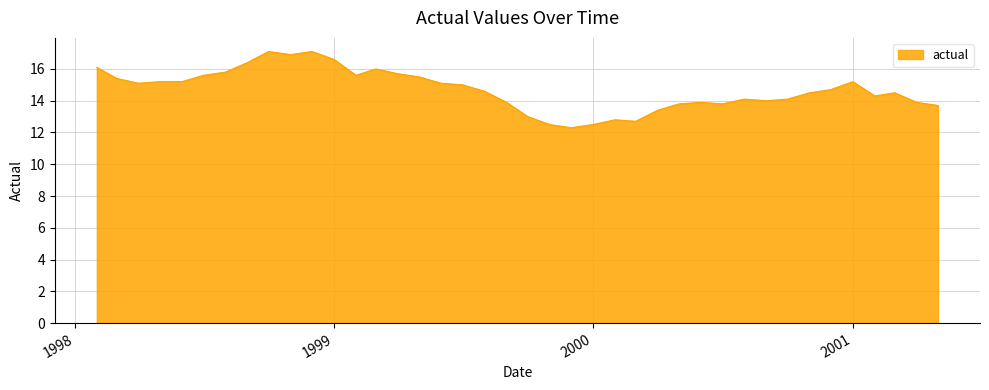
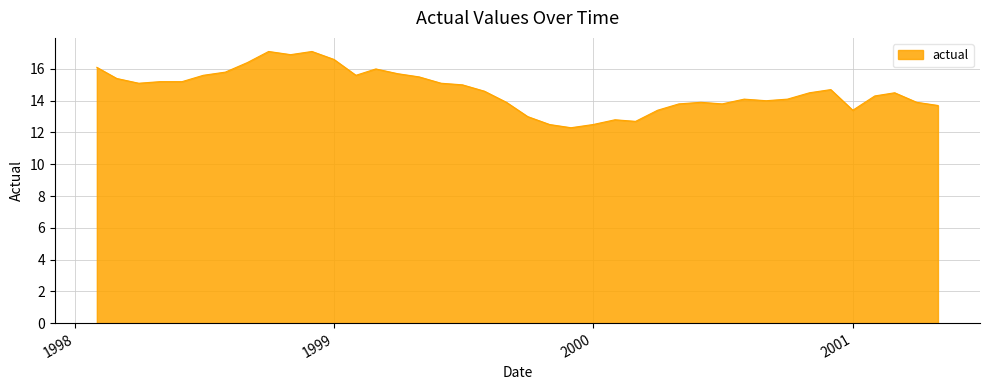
2001: 15.2 -> 13.4
